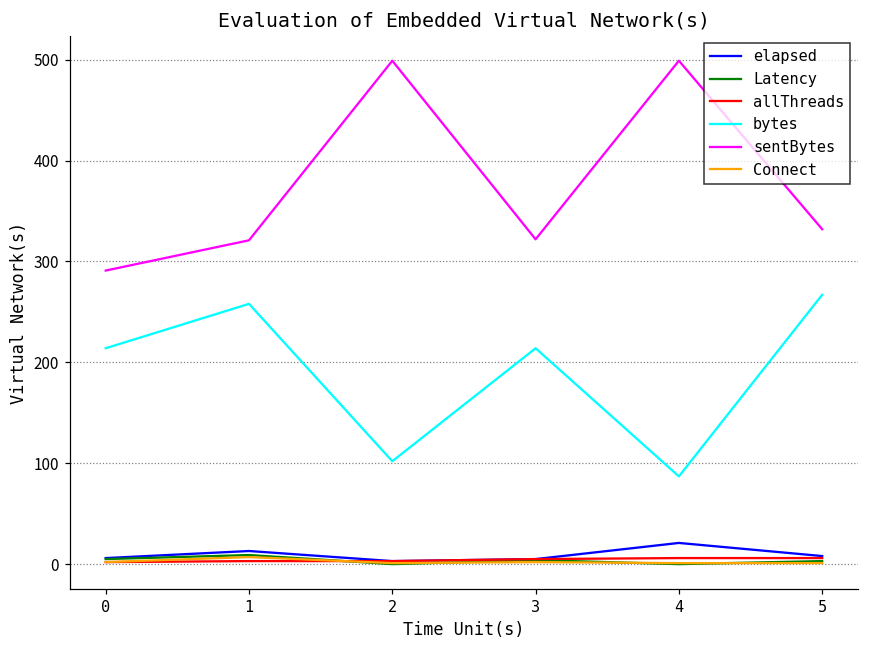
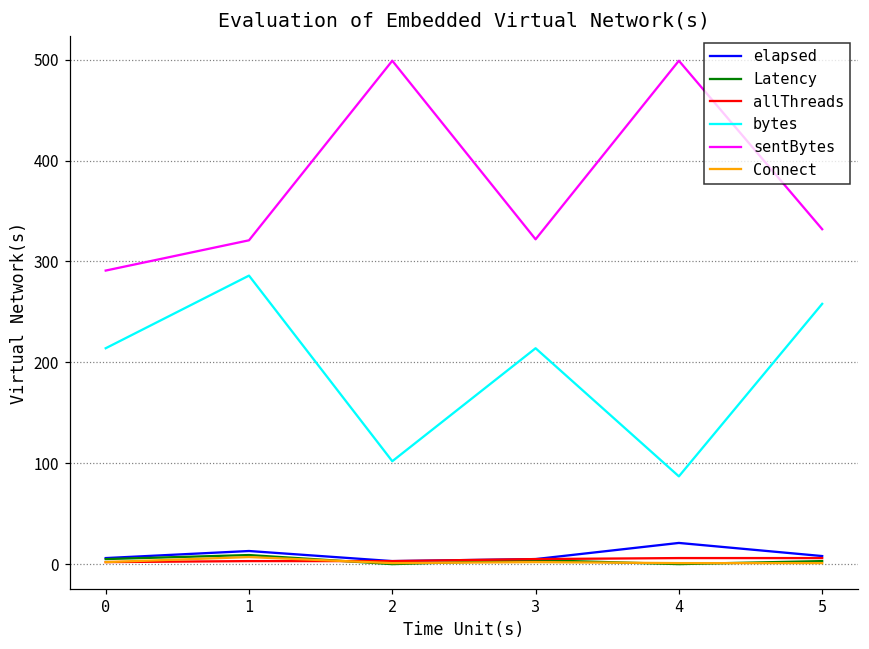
bytes, 1: 260 -> 290
bytes, 5: 270 -> 260
